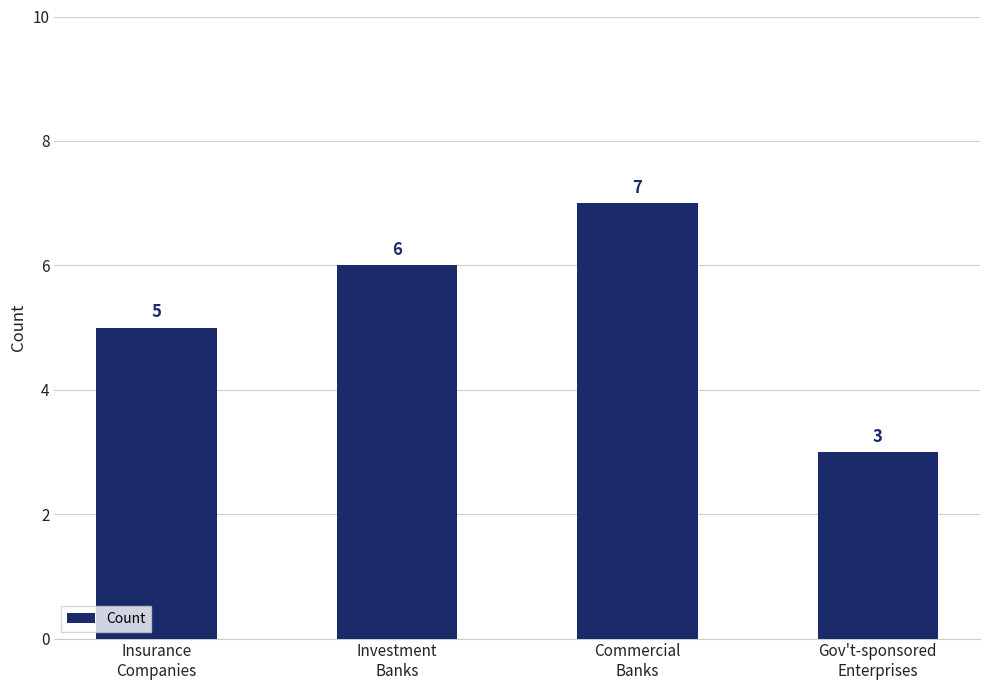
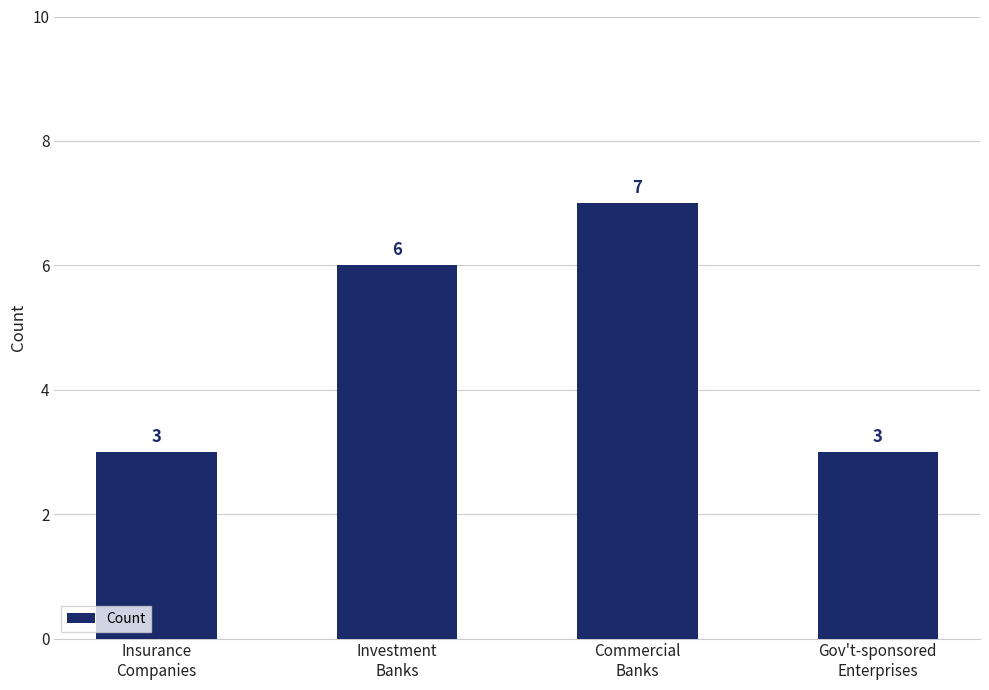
Insurance Companies: 5 -> 3
